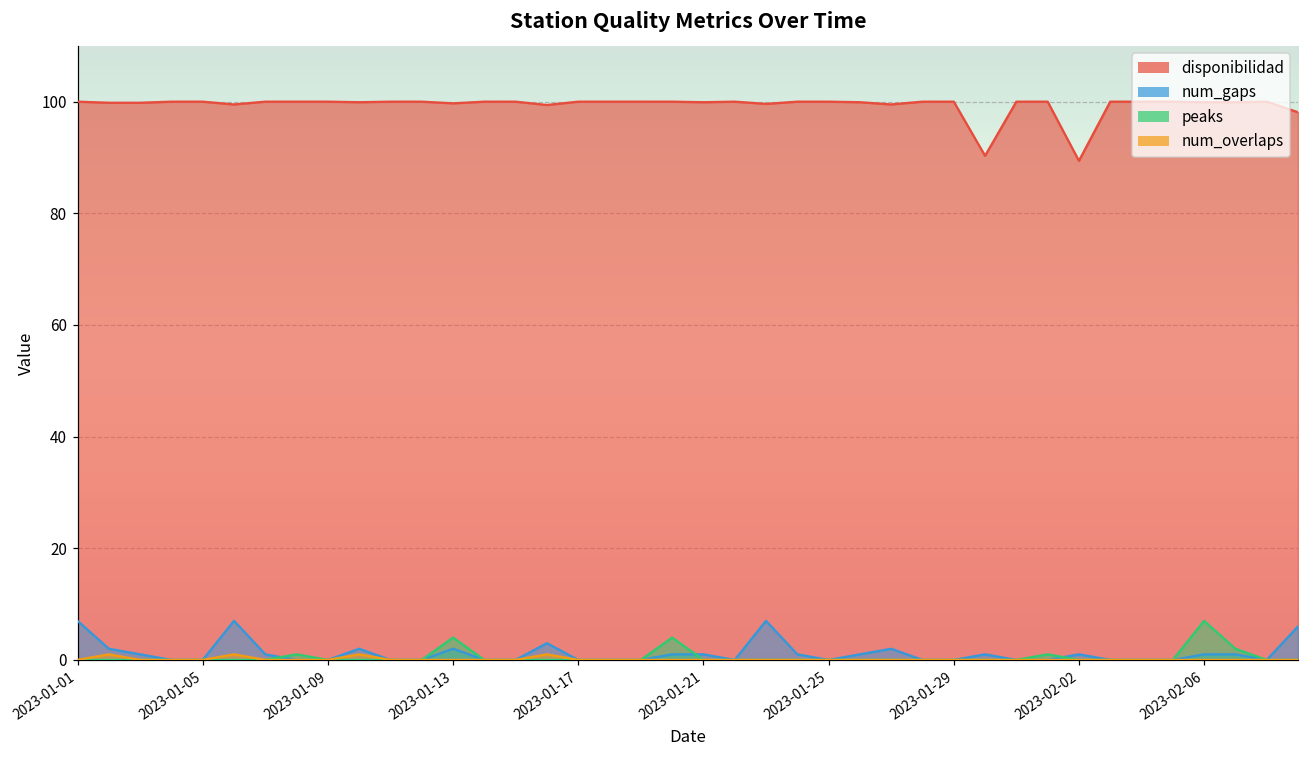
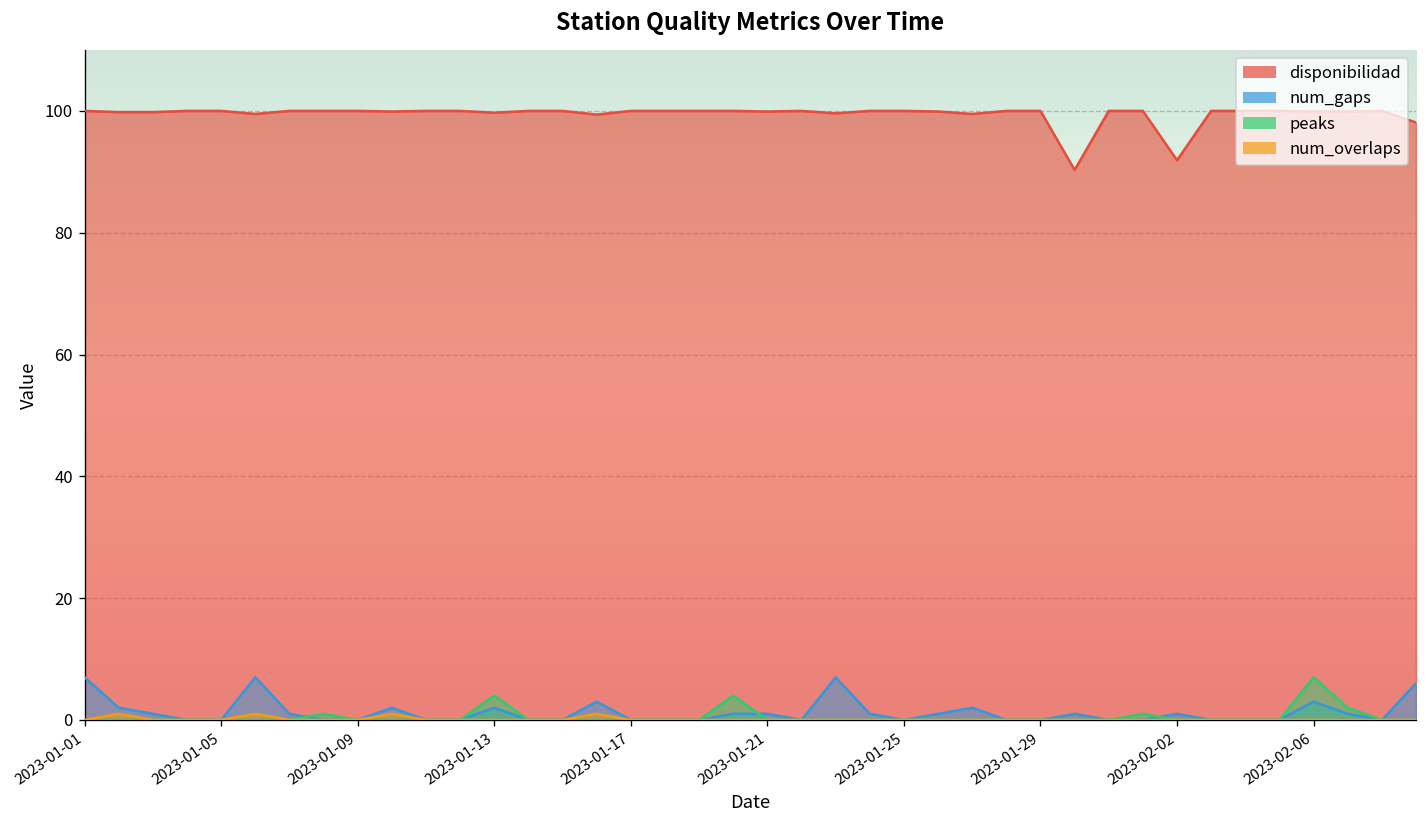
disponibilidad, 2023-02-02: 89 -> 92
num_gaps, 2023-02-06: 1 -> 3
